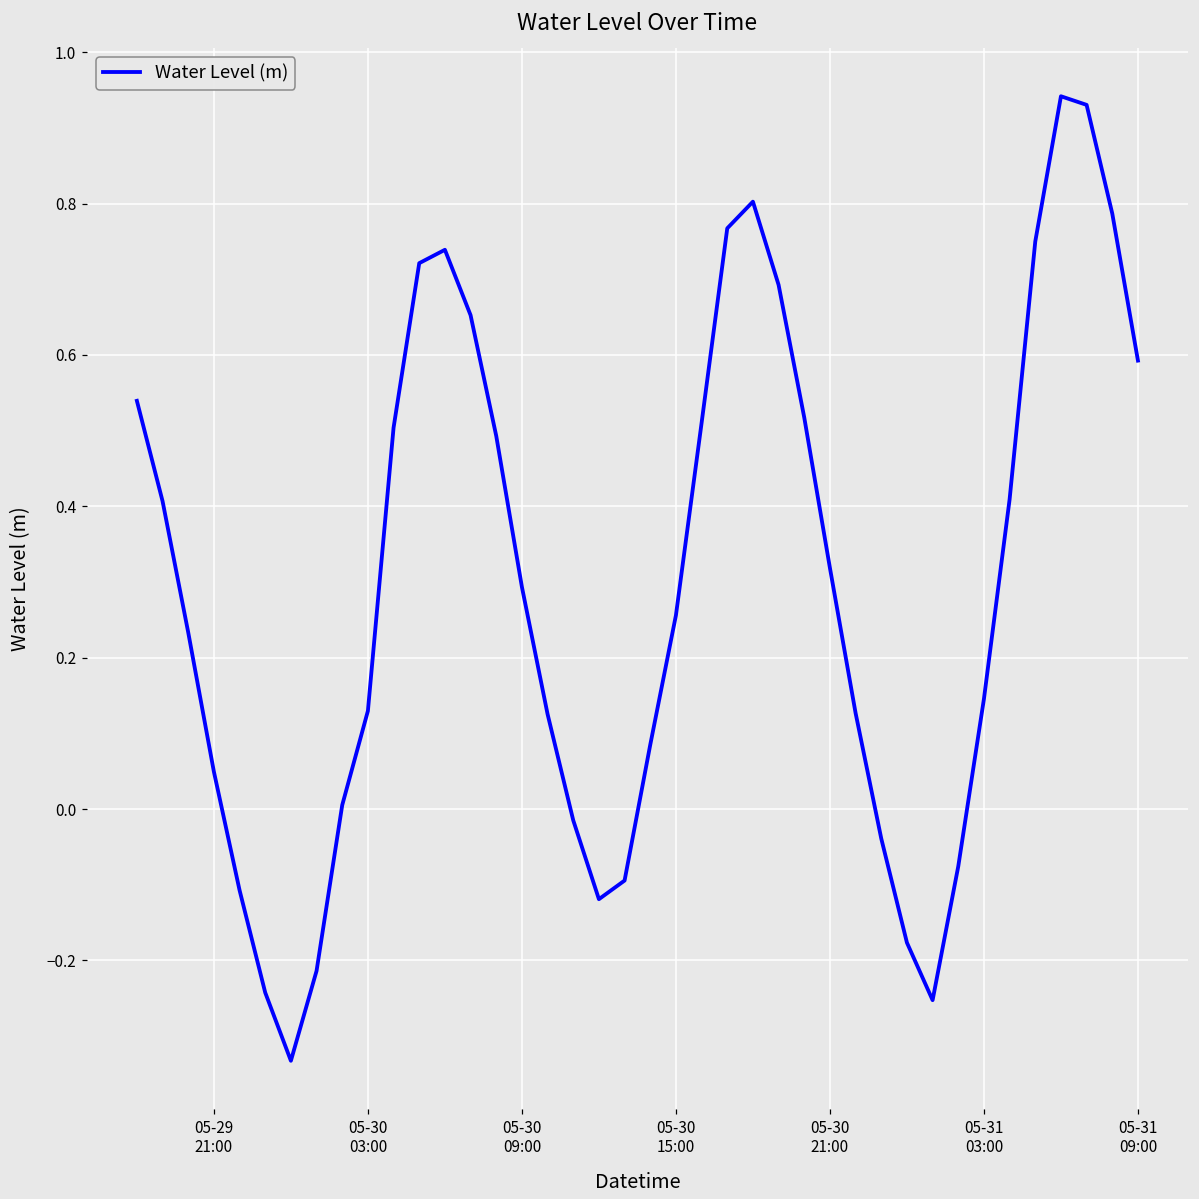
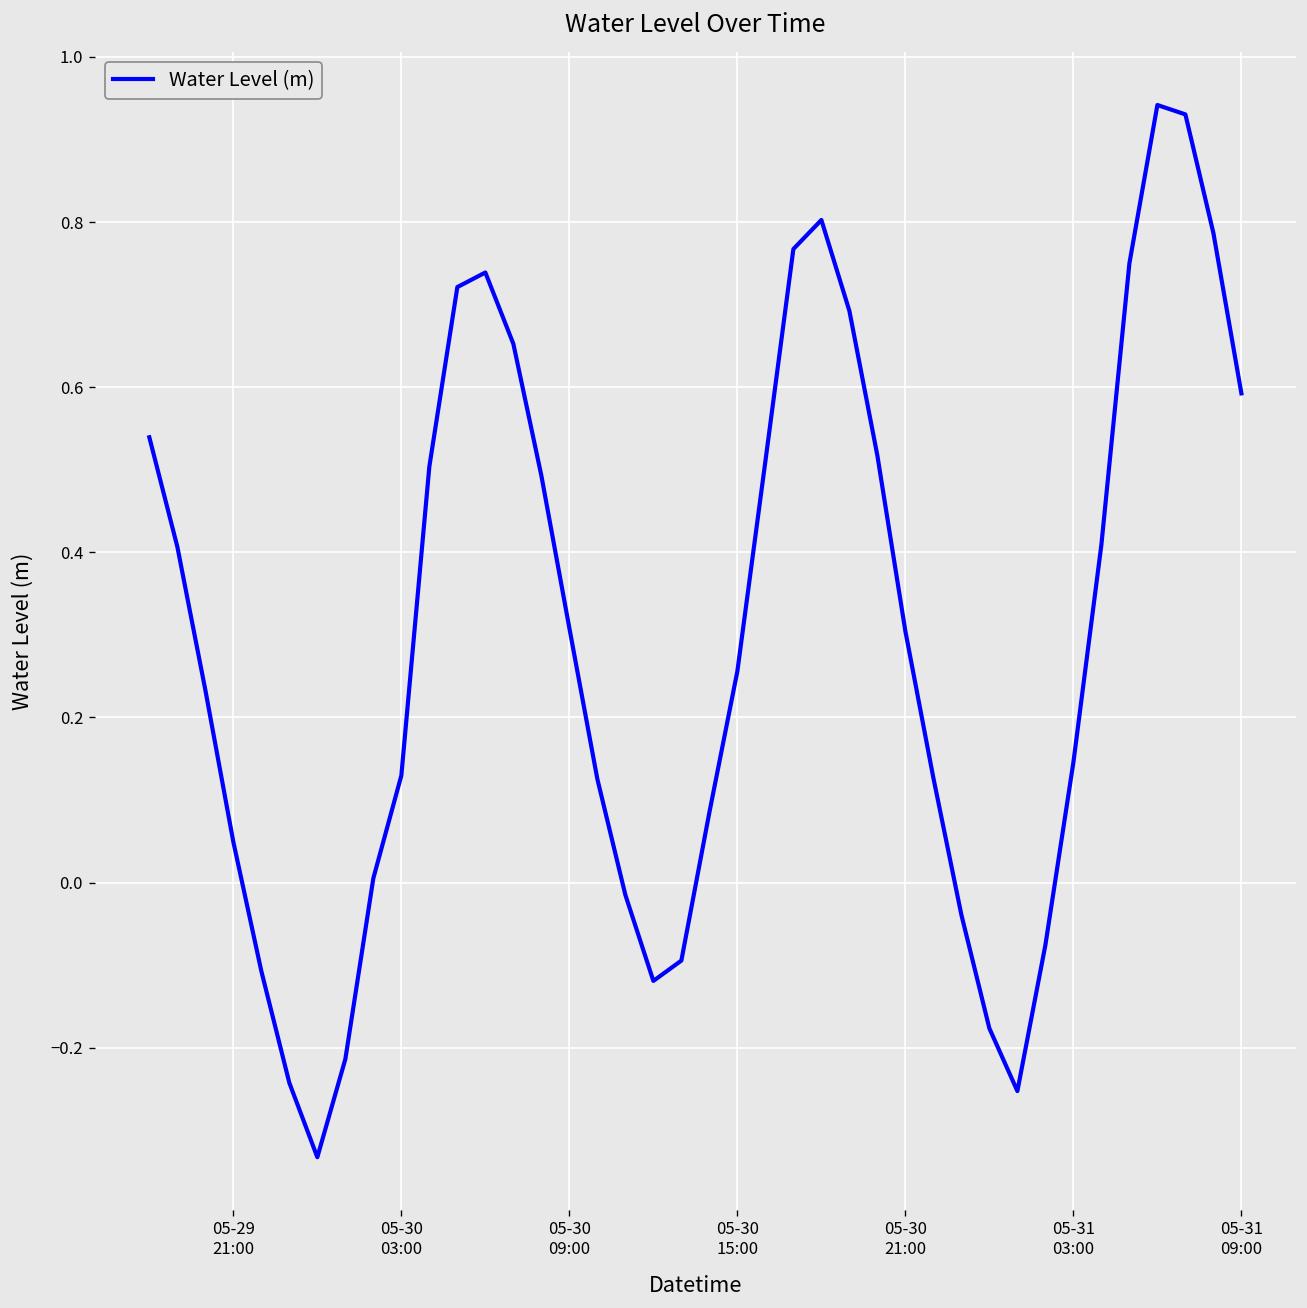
05-30 09:00: 0.29 -> 0.31
05-30 21:00: 0.32 -> 0.30
